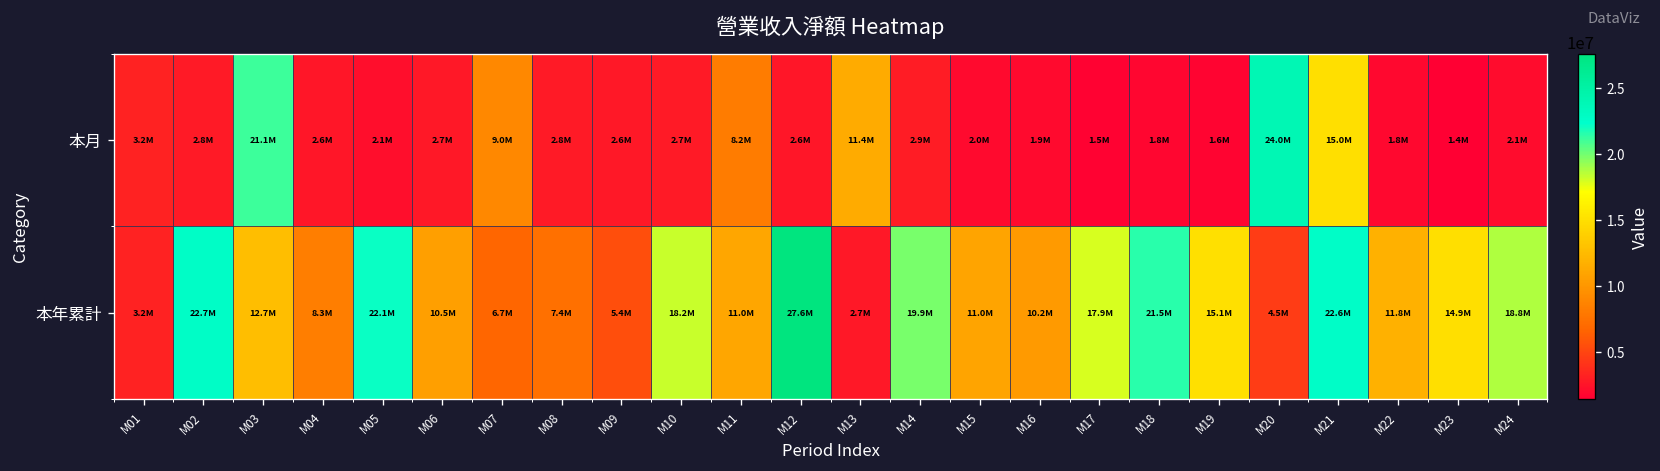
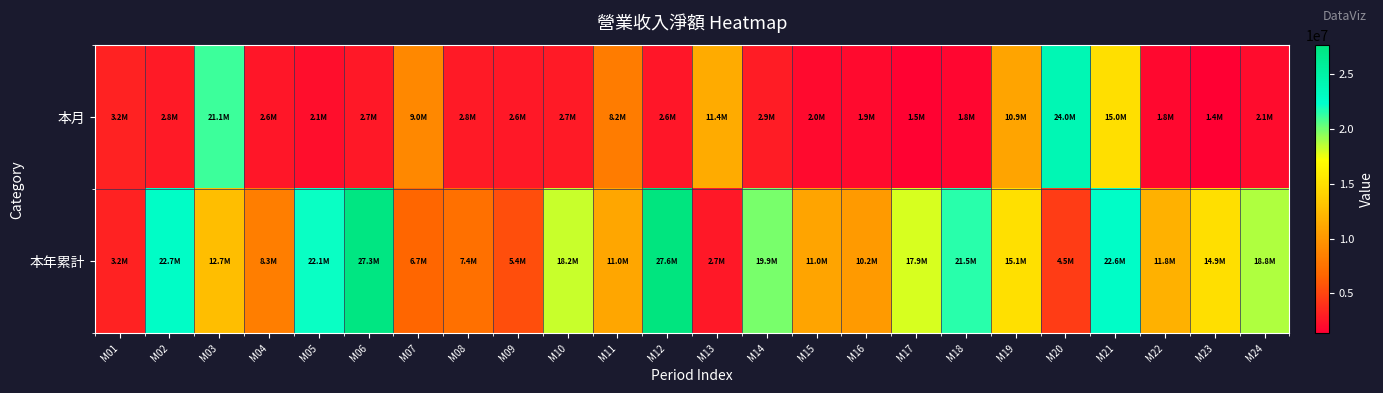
本月, M19: 1.6M -> 10.9M
本年累計, M06: 10.5M -> 27.3M
